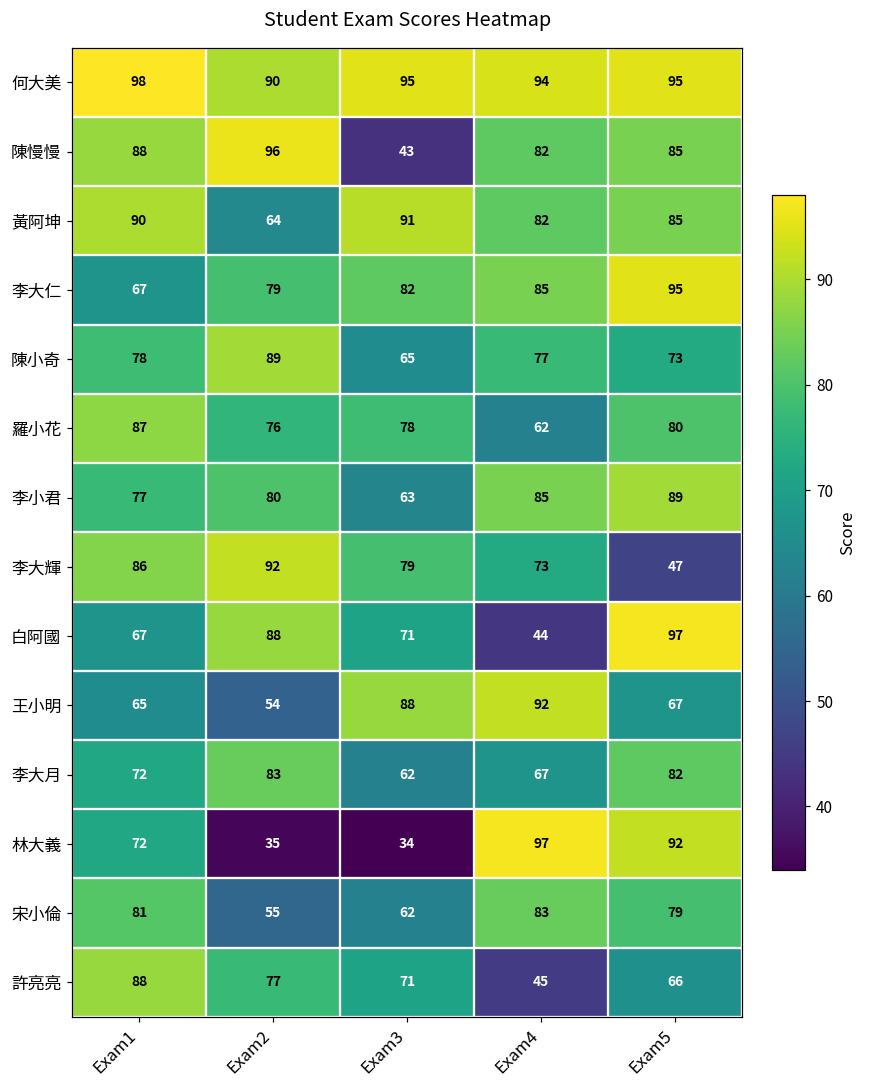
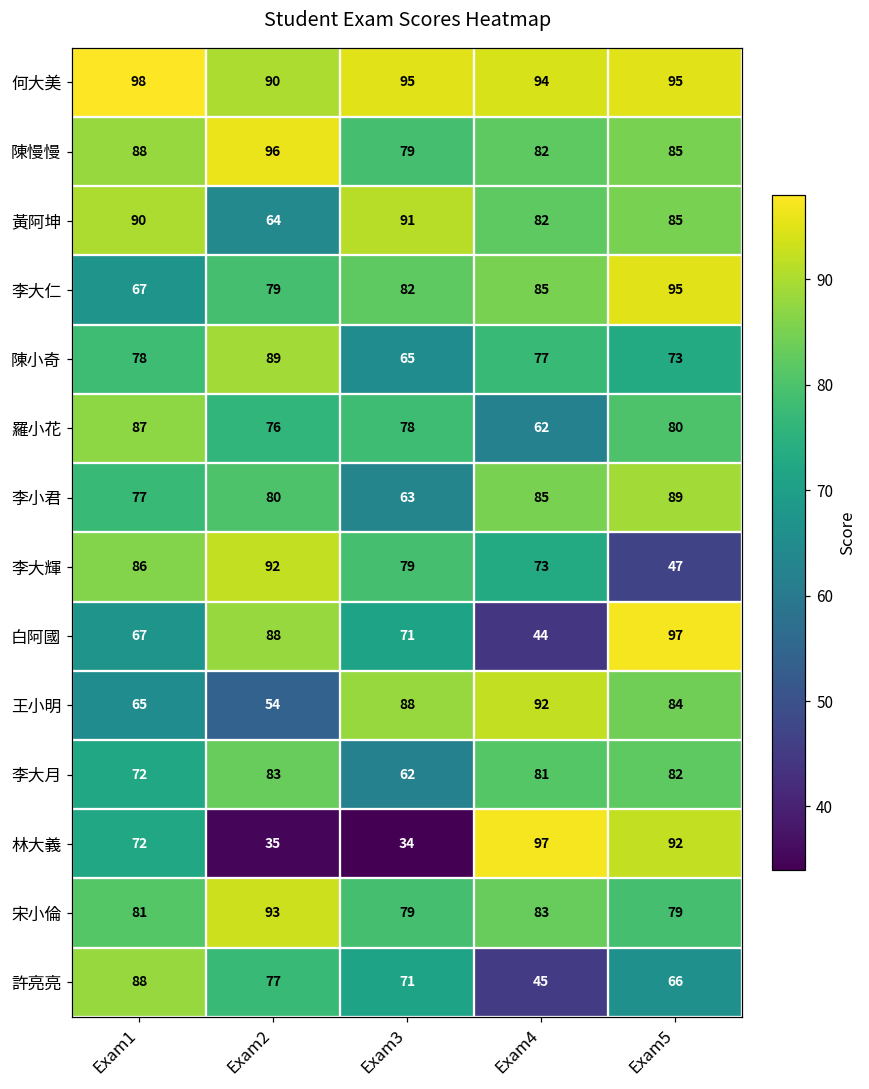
陳慢慢, Exam3: 43 -> 79
王小明, Exam5: 67 -> 84
李大月, Exam4: 67 -> 81
宋小倫, Exam2: 55 -> 93
宋小倫, Exam3: 62 -> 79
